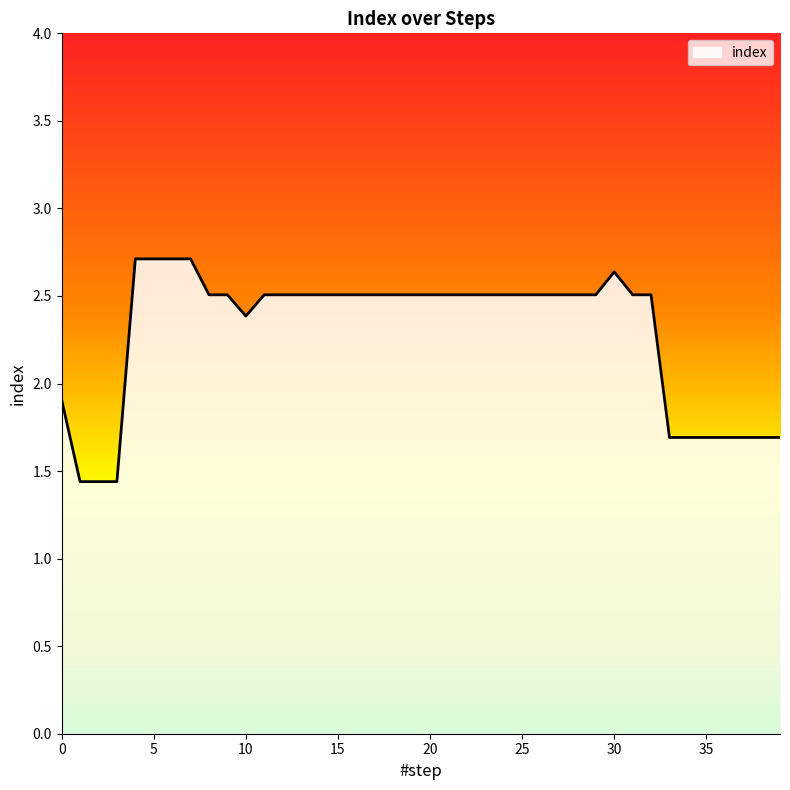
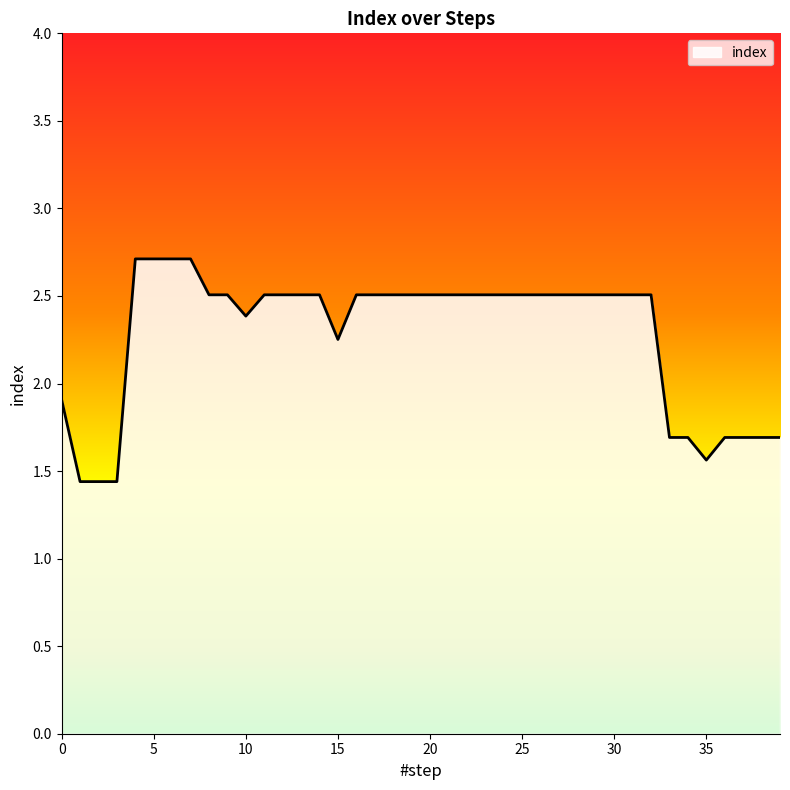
15: 2.51 -> 2.25
30: 2.64 -> 2.51
35: 1.69 -> 1.56
